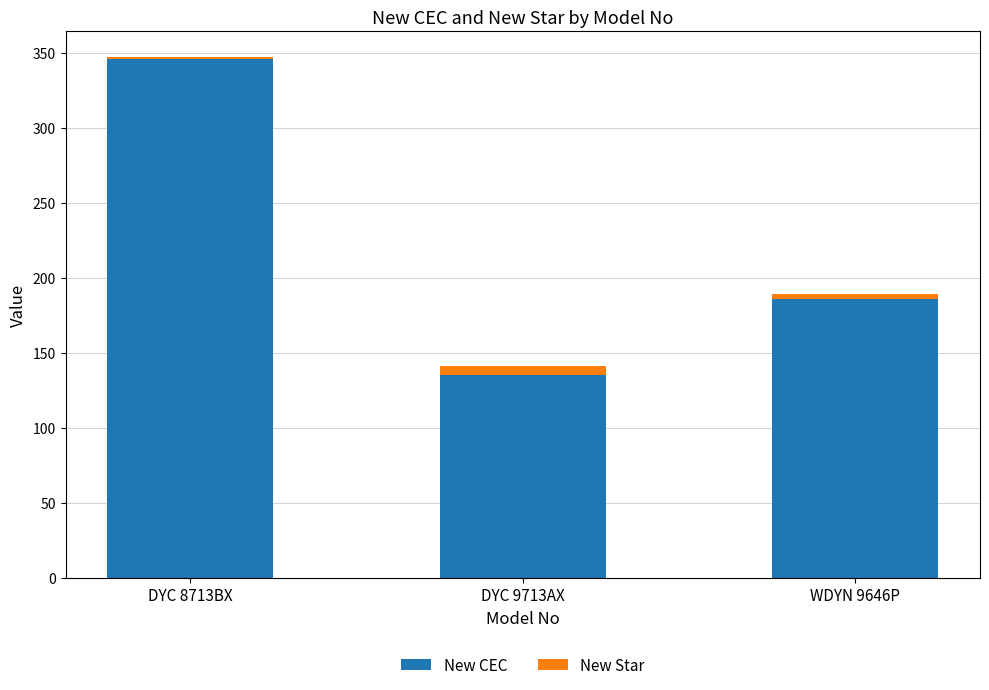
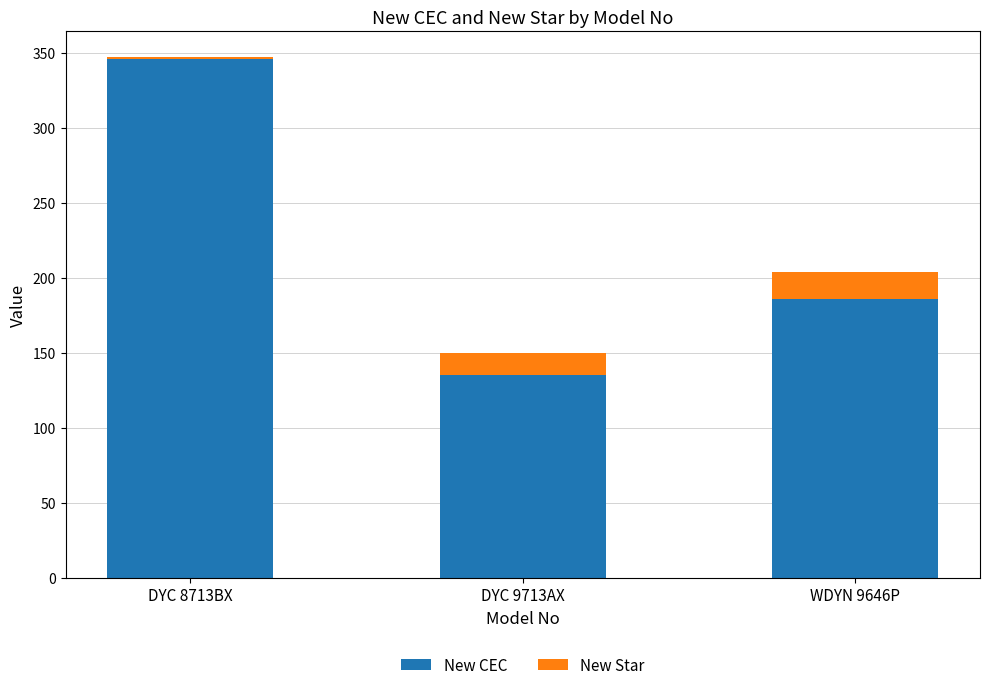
New Star, DYC 9713AX: 6 -> 15
New Star, WDYN 9646P: 3 -> 18
